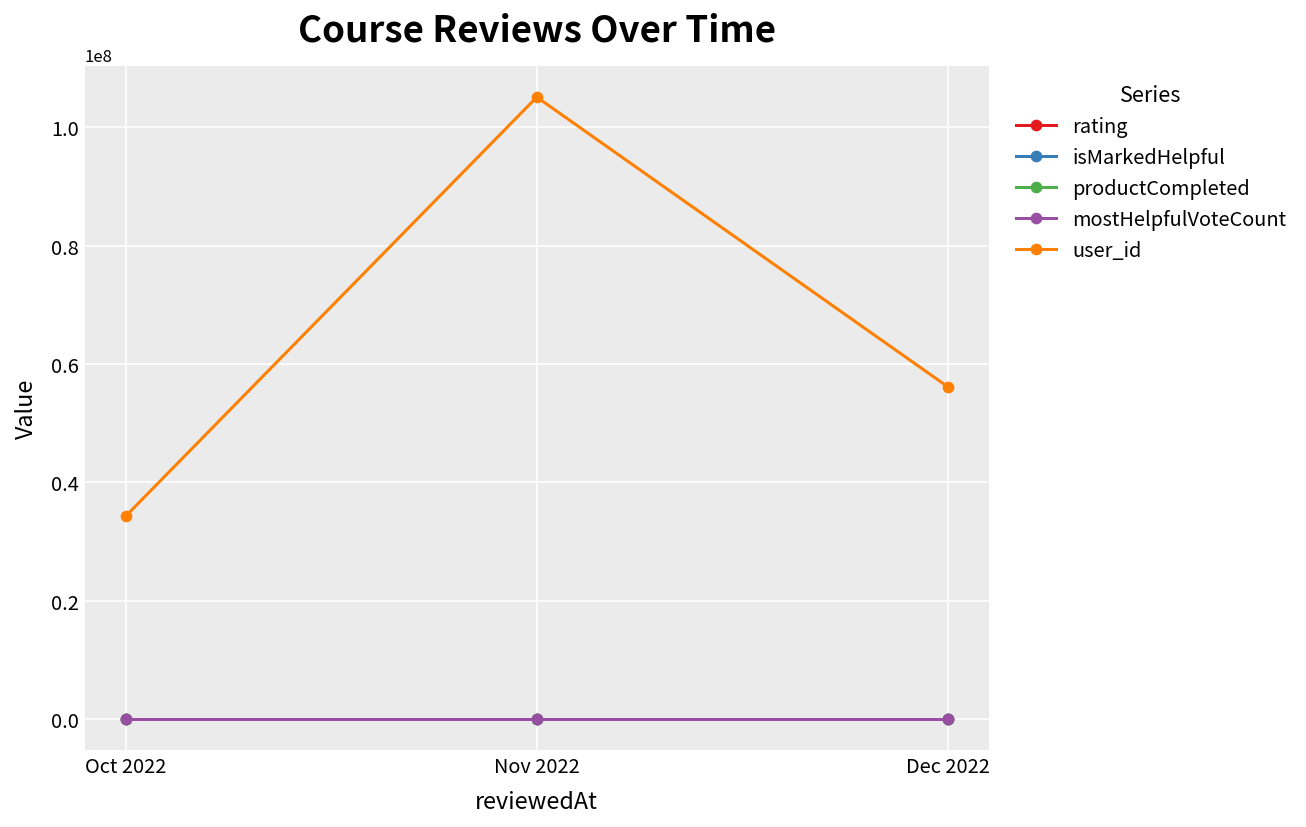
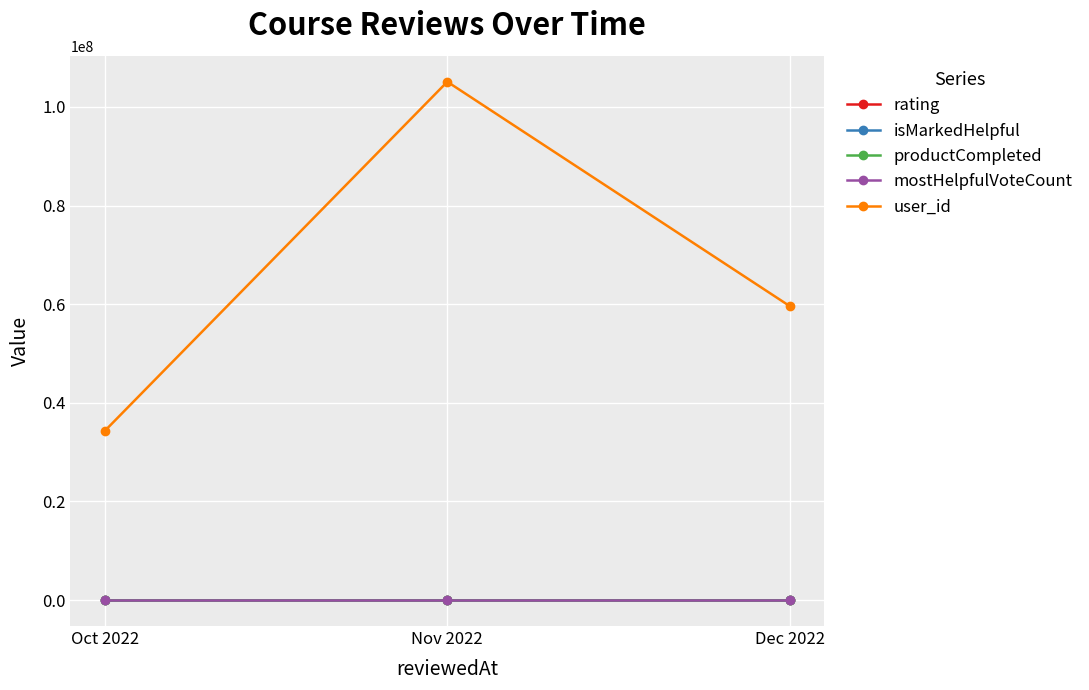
user_id, Dec 2022: 56000000 -> 60000000
